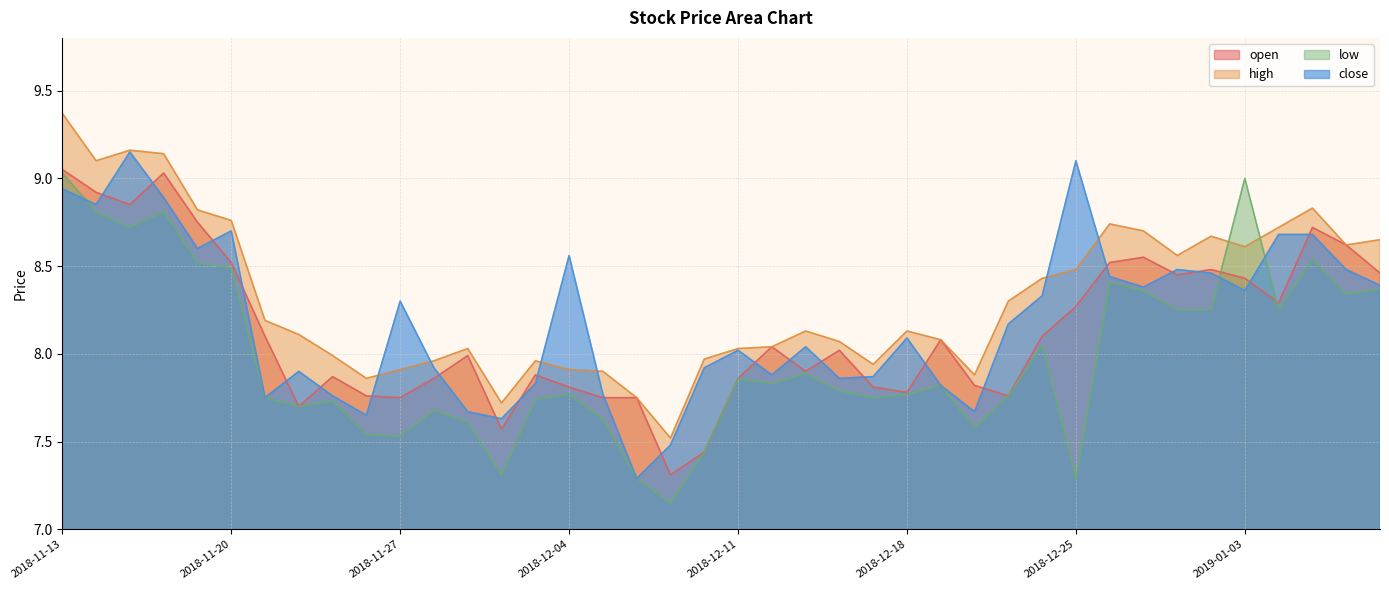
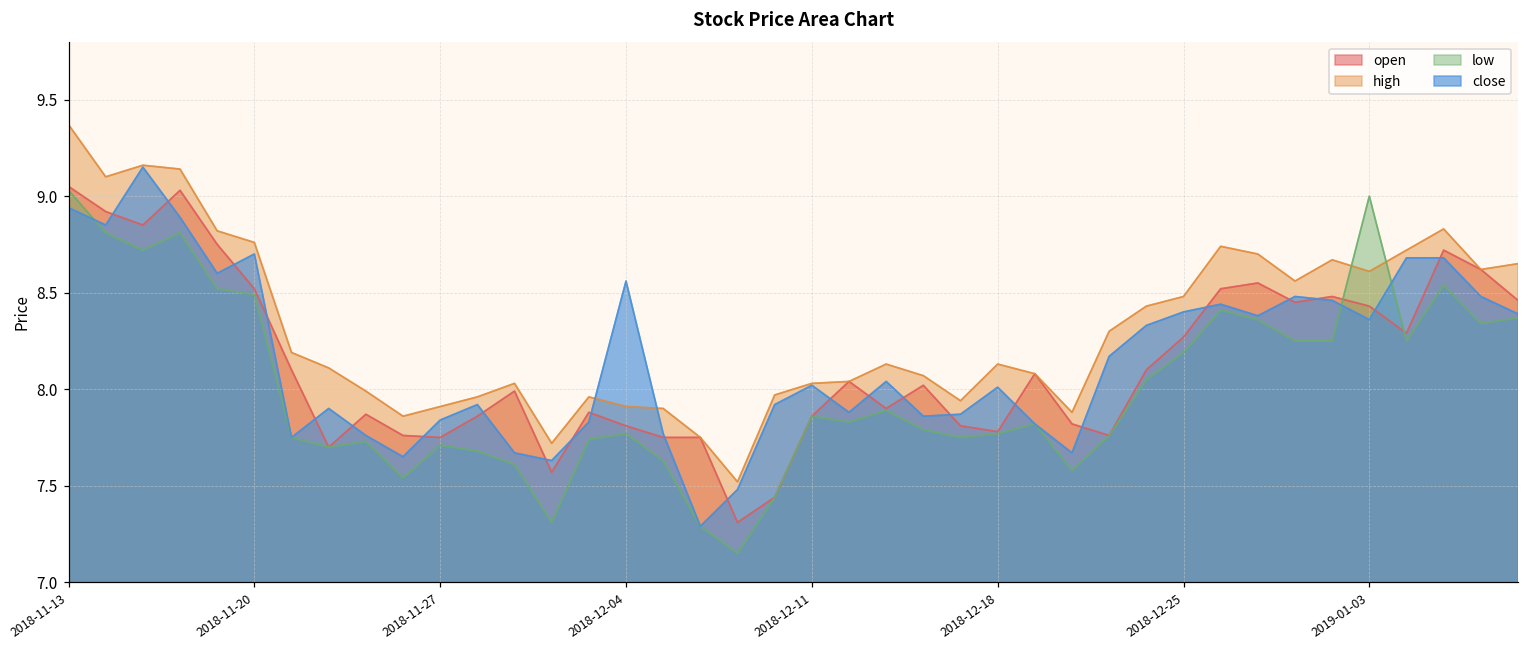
low, 2018-11-27: 7.53 -> 7.71
close, 2018-11-27: 8.30 -> 7.84
close, 2018-12-18: 8.09 -> 8.01
low, 2018-12-25: 7.29 -> 8.19
close, 2018-12-25: 9.1 -> 8.4
